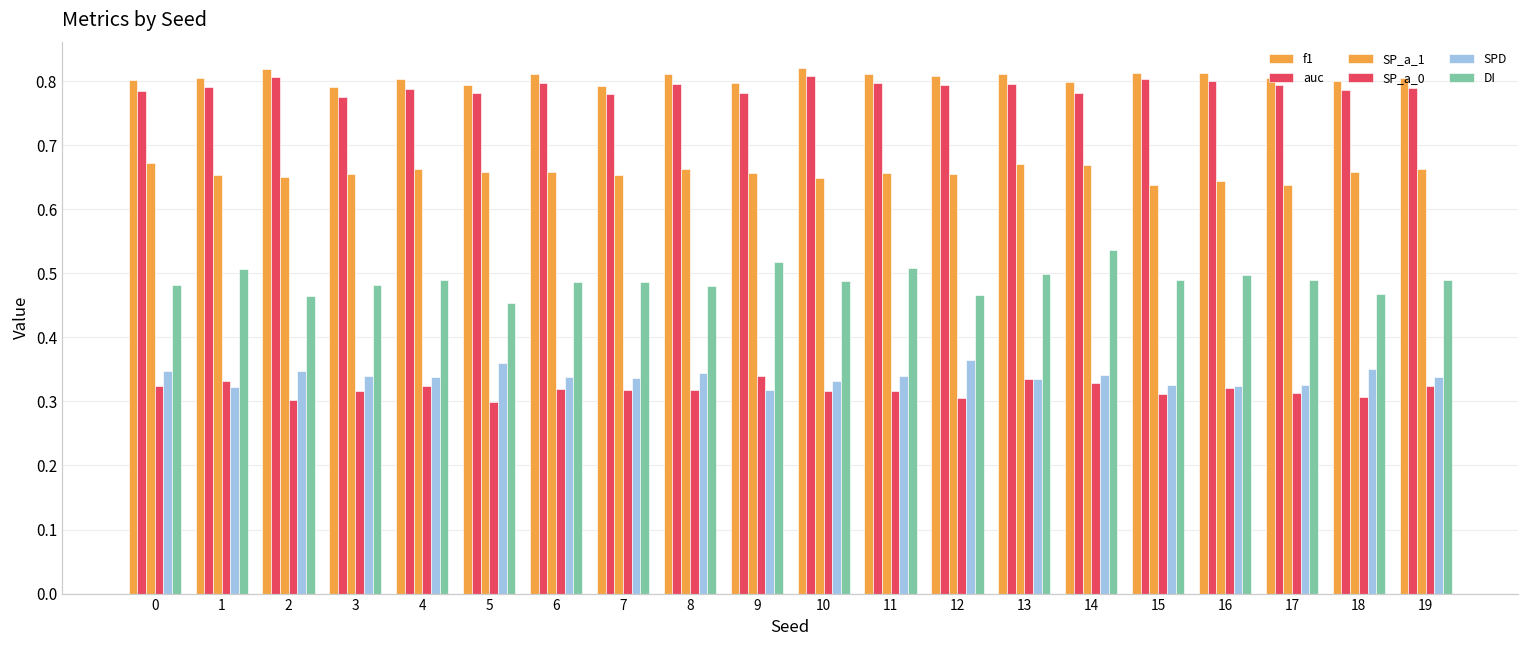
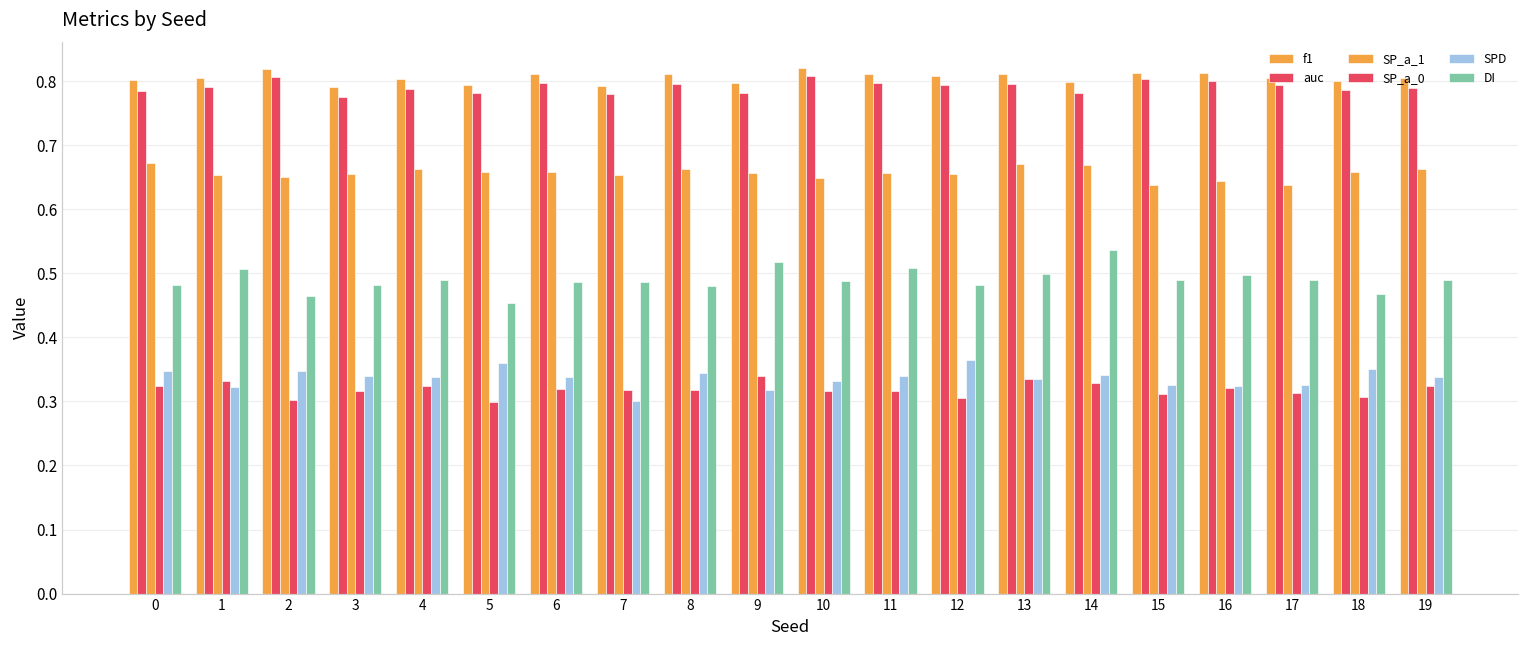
SPD, 7: 0.34 -> 0.30
DI, 12: 0.47 -> 0.48
